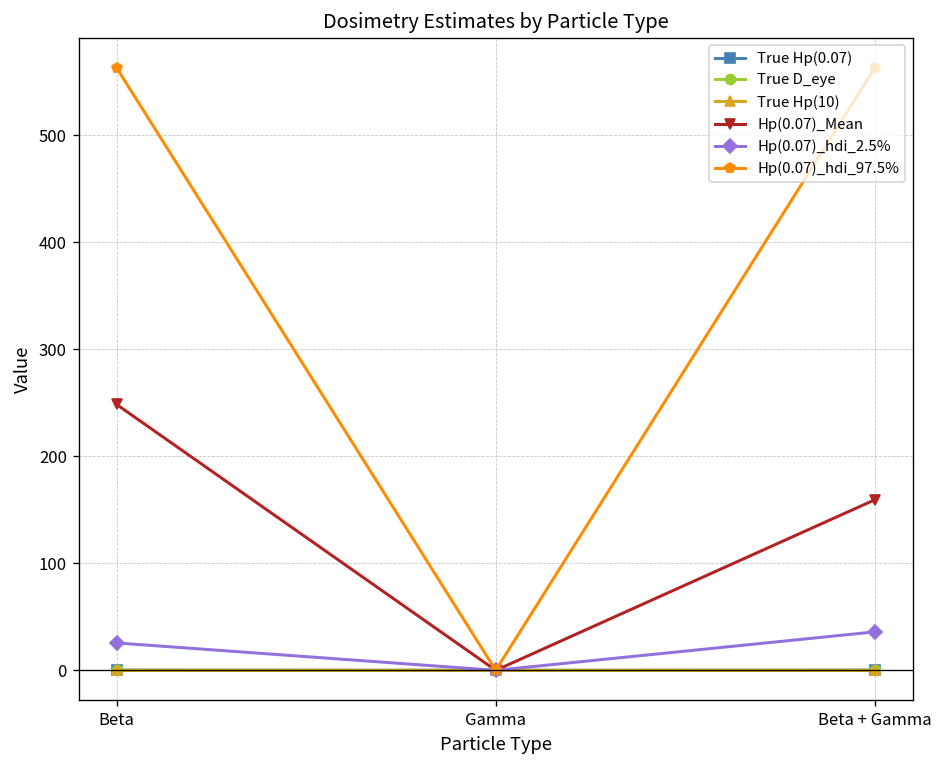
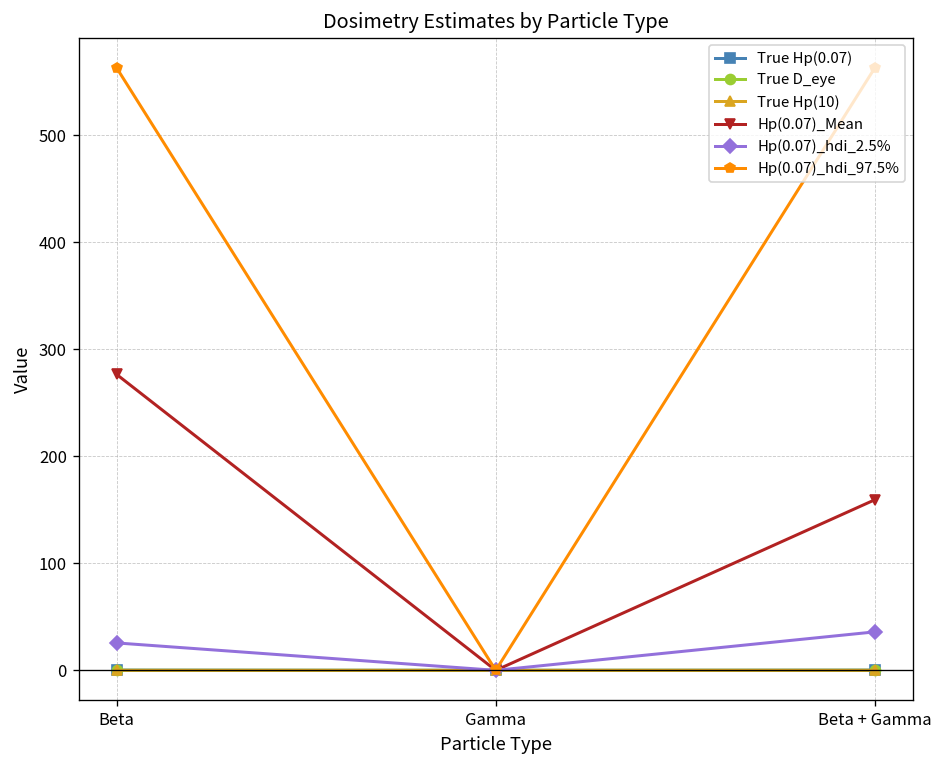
Hp(0.07)_Mean, Beta: 250 -> 280
